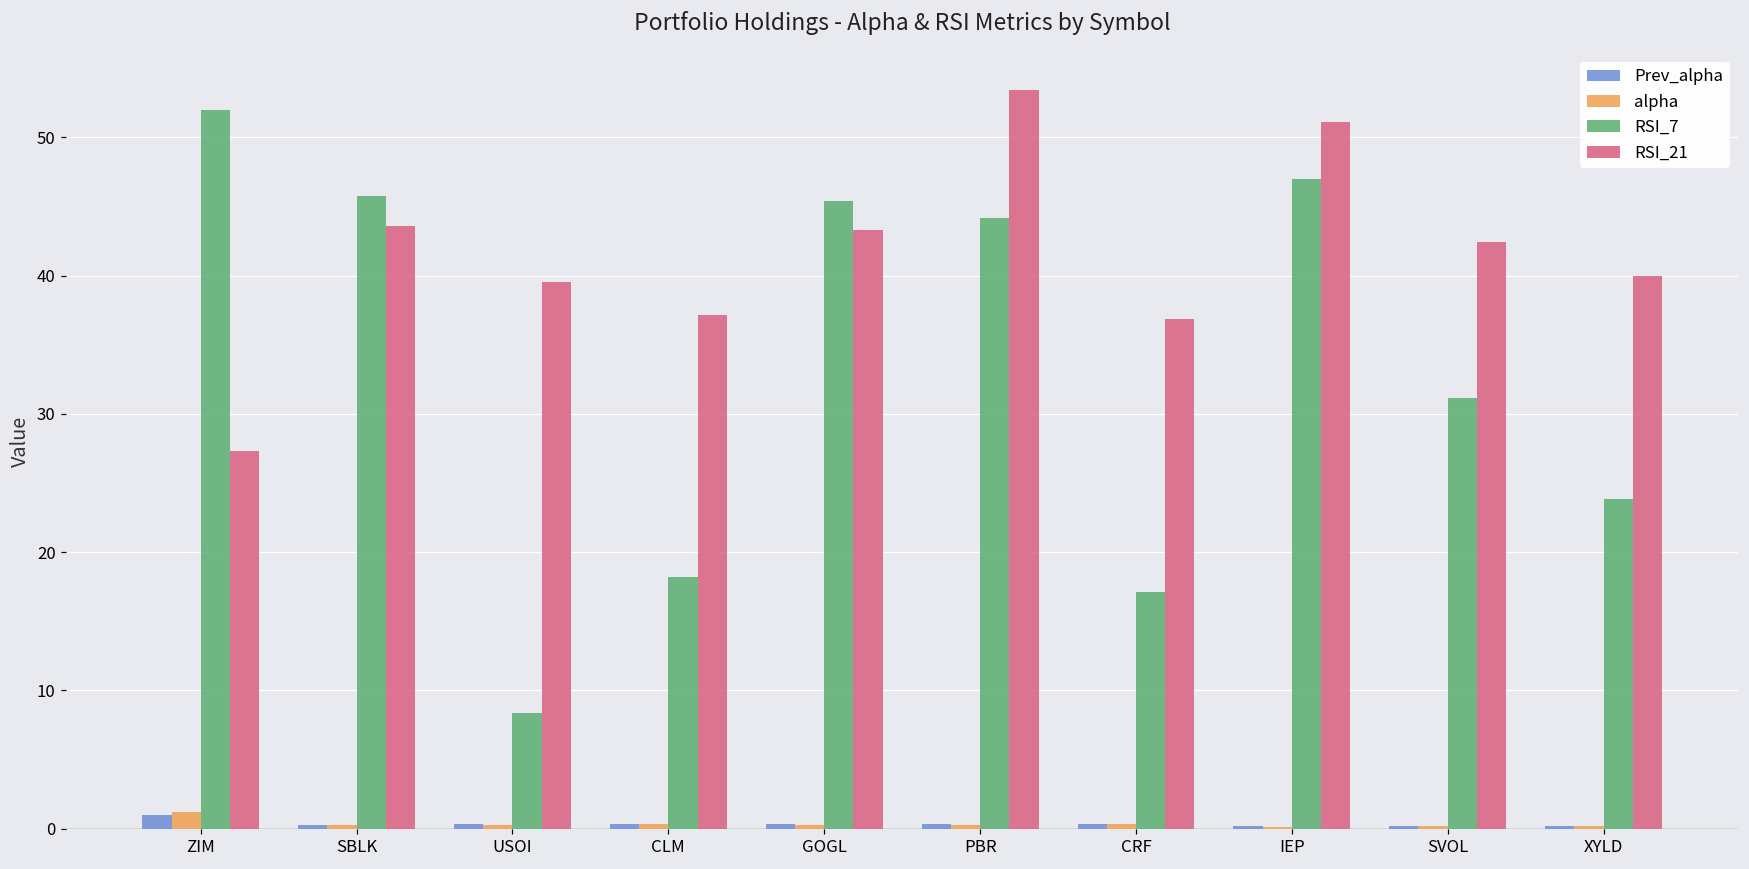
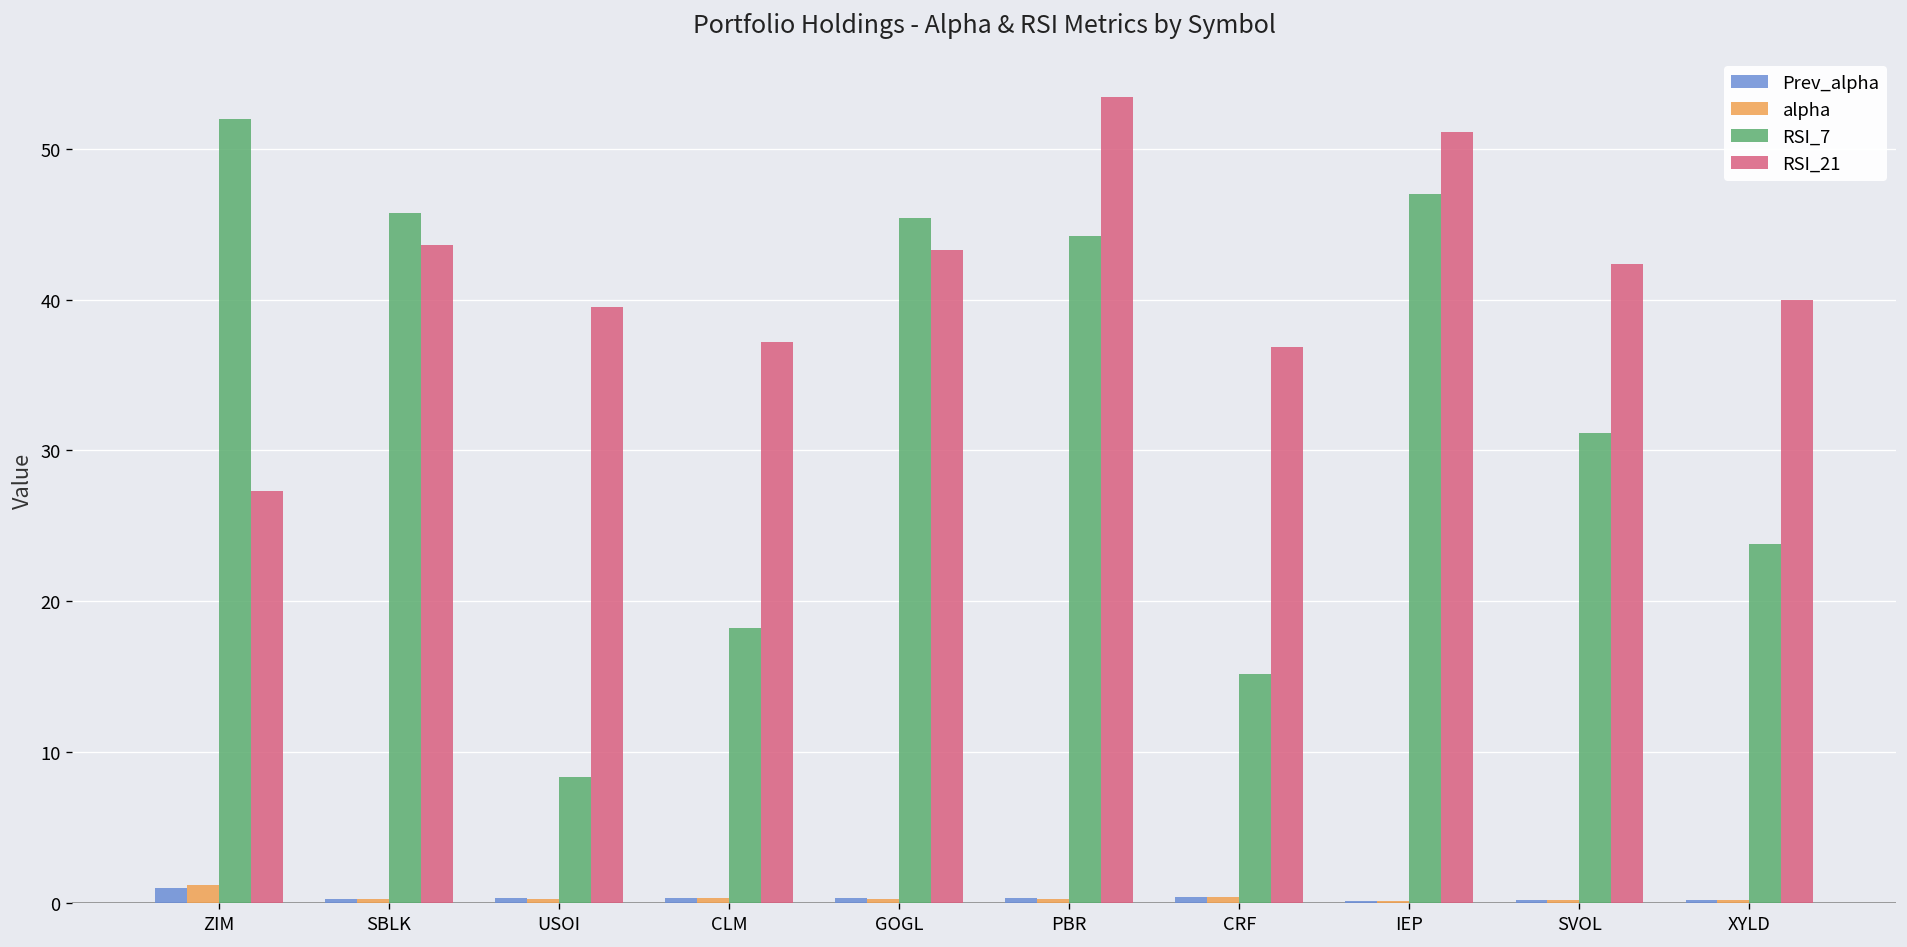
RSI_7, CRF: 17.1 -> 15.2
